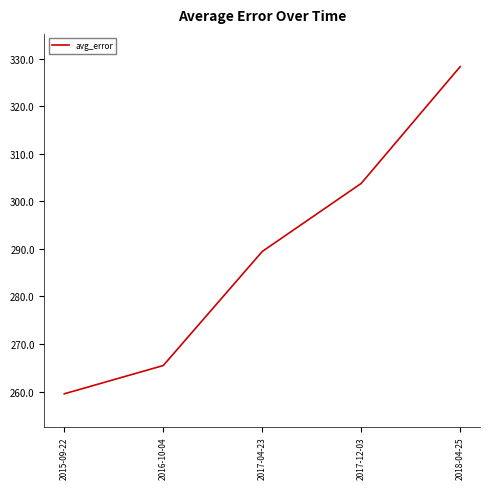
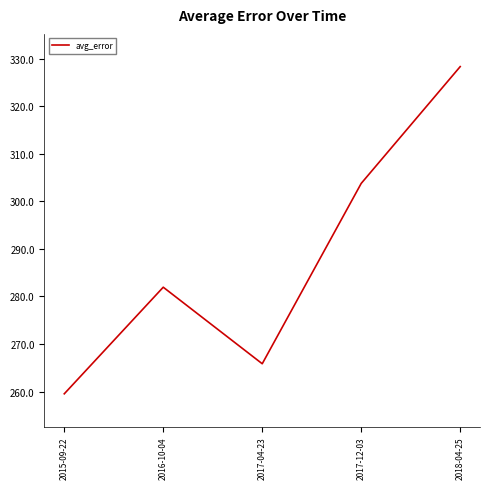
2016-10-04: 265 -> 282
2017-04-23: 289 -> 266
